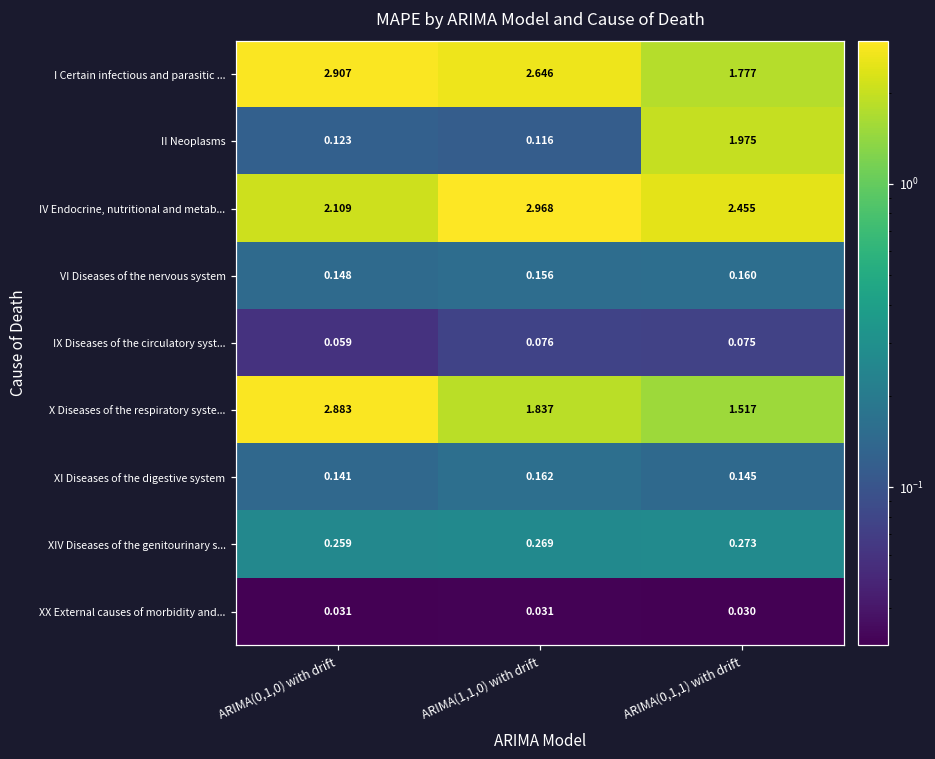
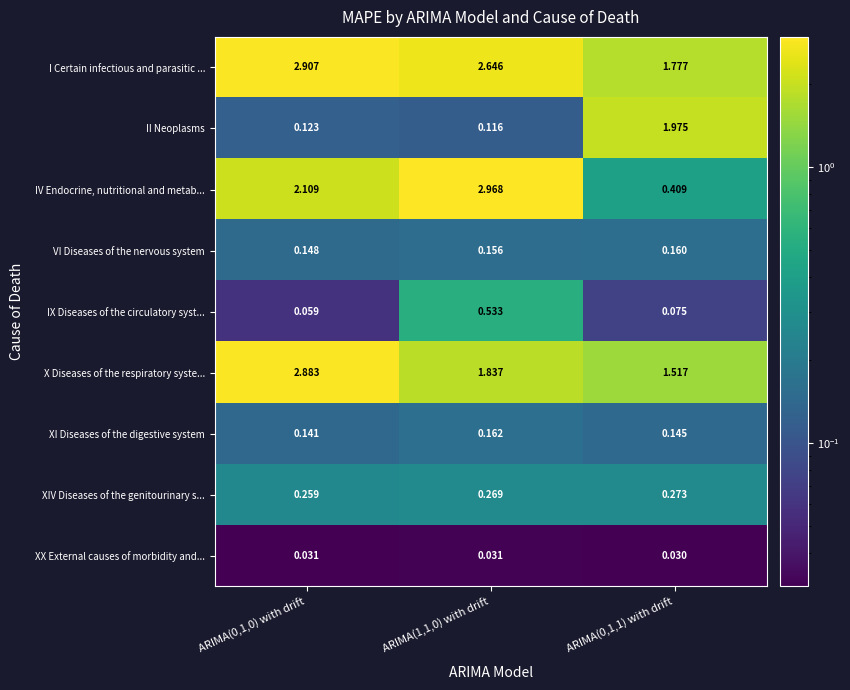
IV Endocrine, nutritional and metab..., ARIMA(0,1,1) with drift: 2.455 -> 0.409
IX Diseases of the circulatory syst..., ARIMA(1,1,0) with drift: 0.076 -> 0.533
